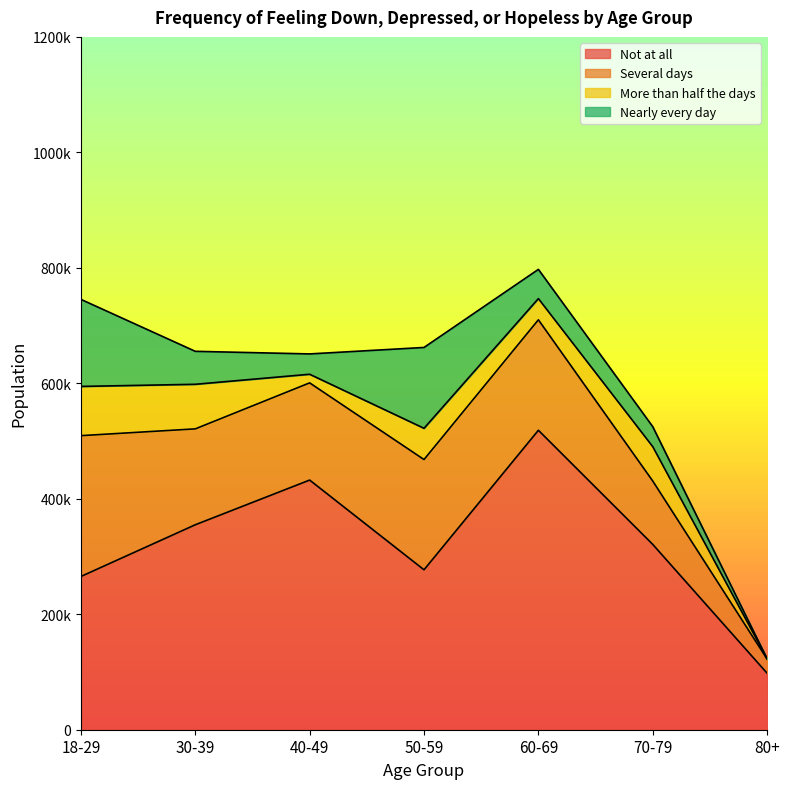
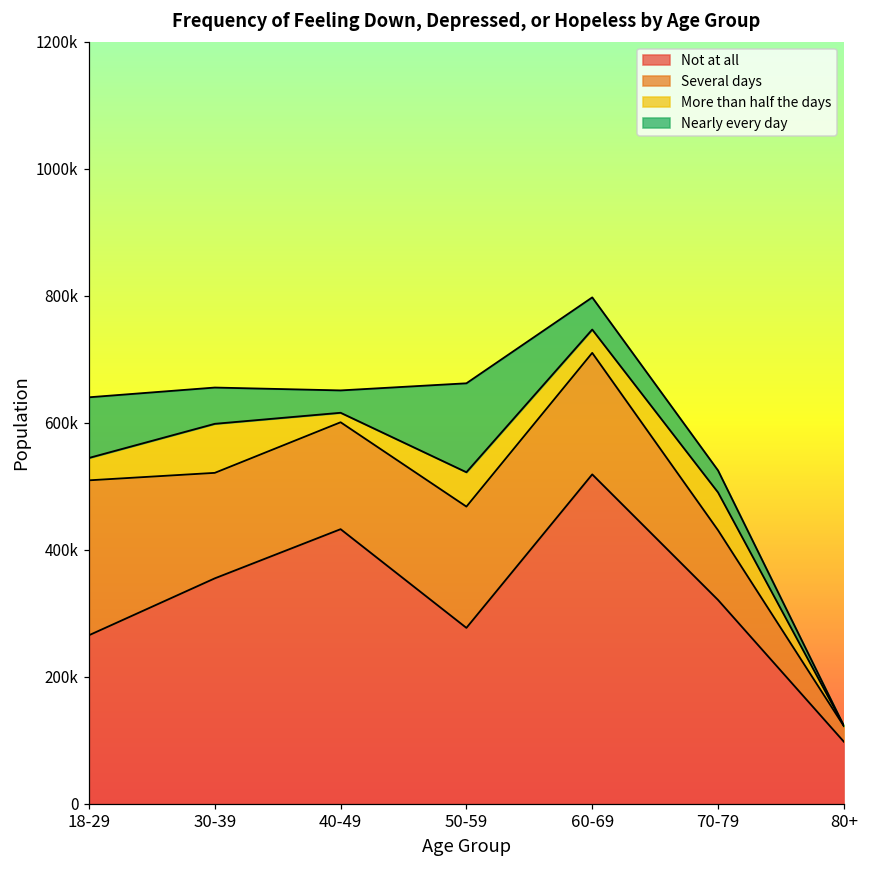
More than half the days, 18-29: 90000 -> 40000
Nearly every day, 18-29: 150000 -> 100000
